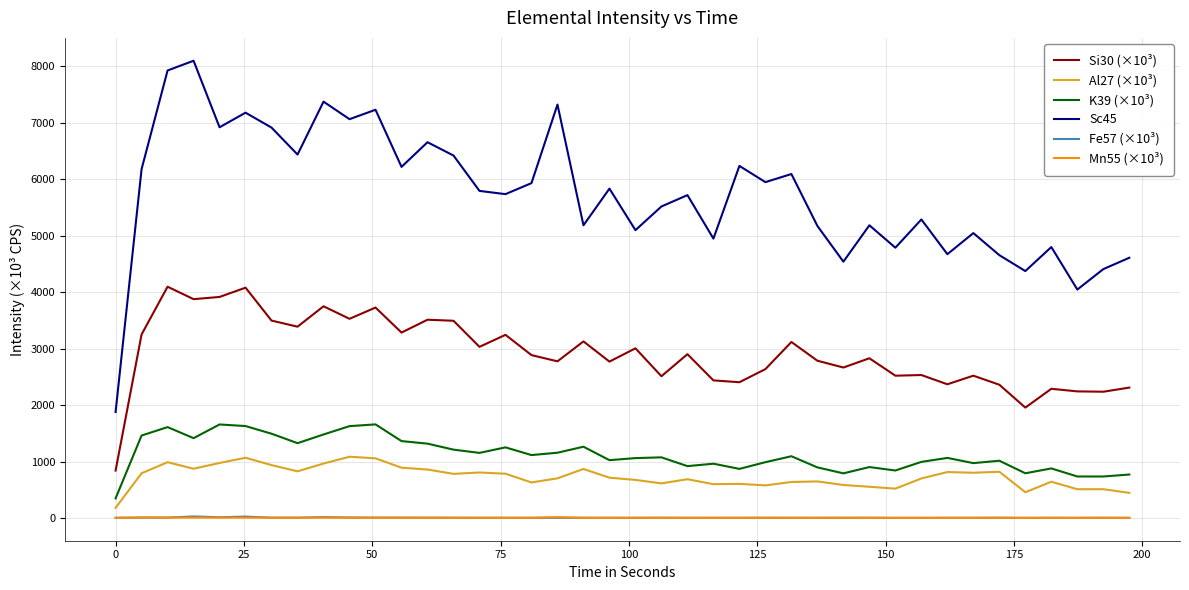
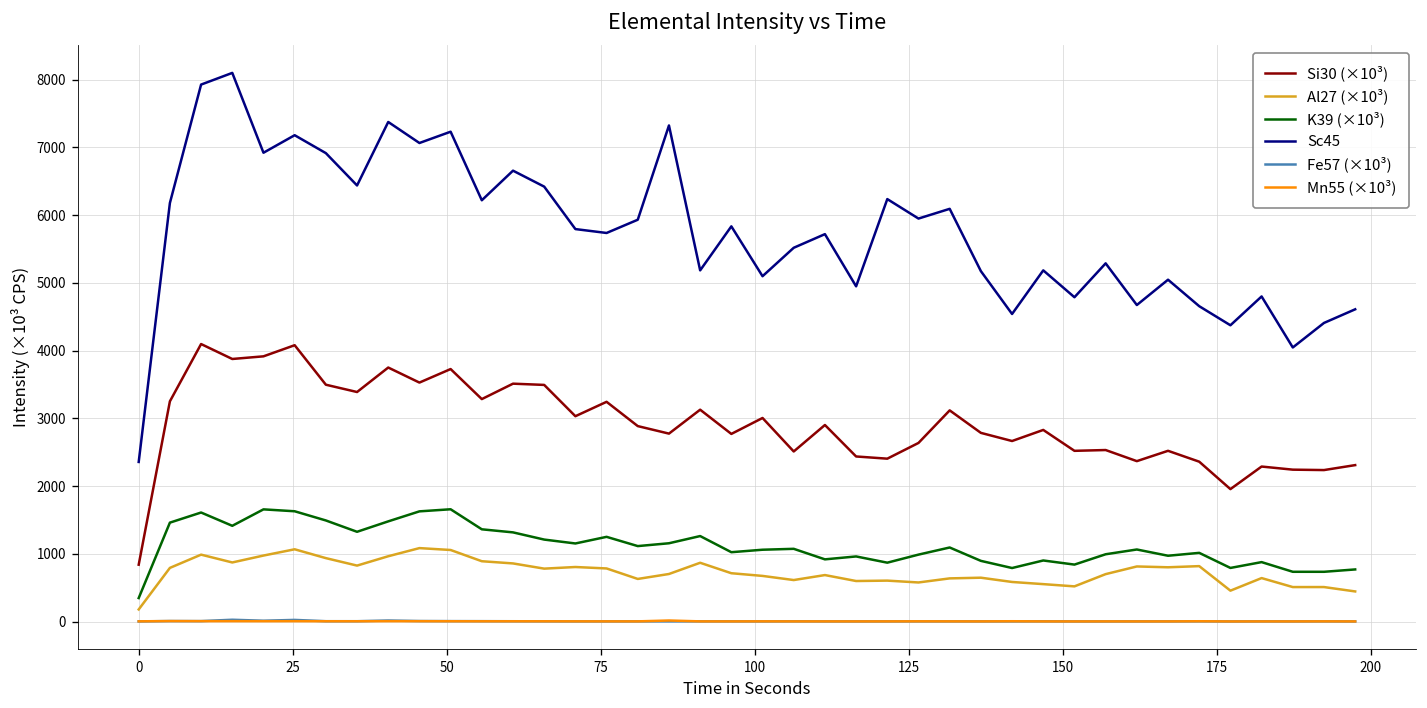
Sc45, 0: 1900 -> 2400
